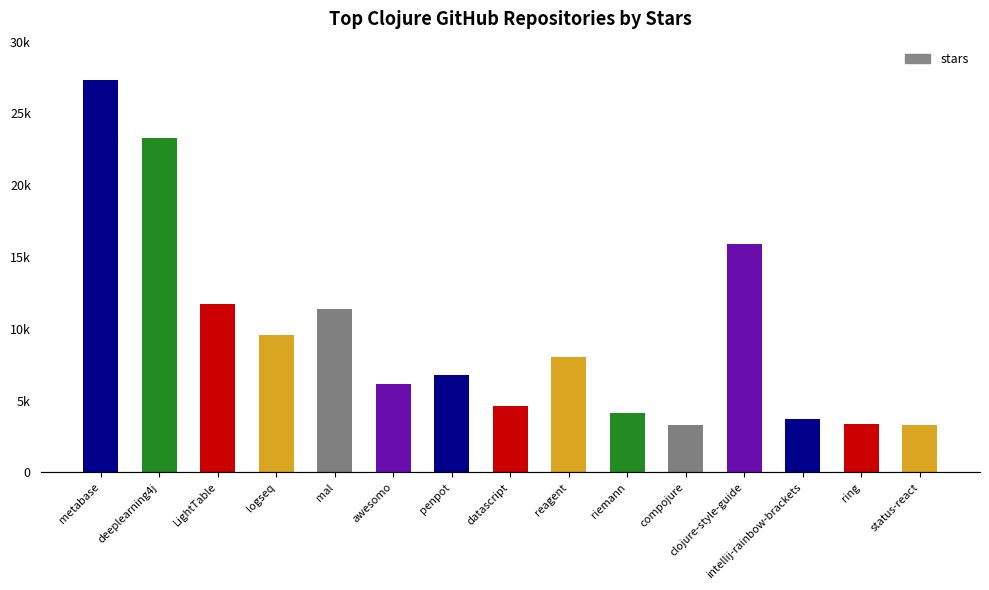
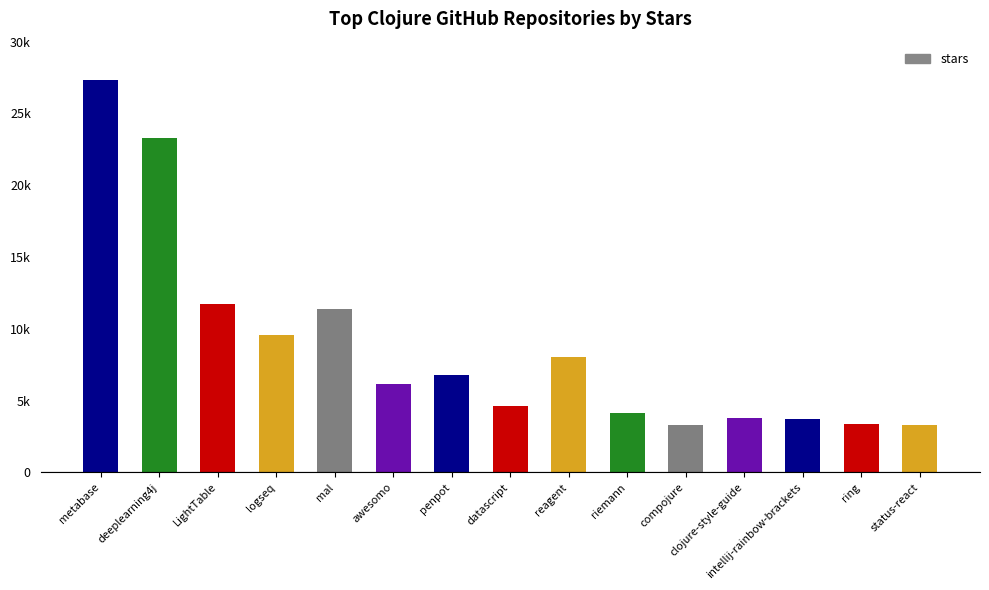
clojure-style-guide: 15900 -> 3800
